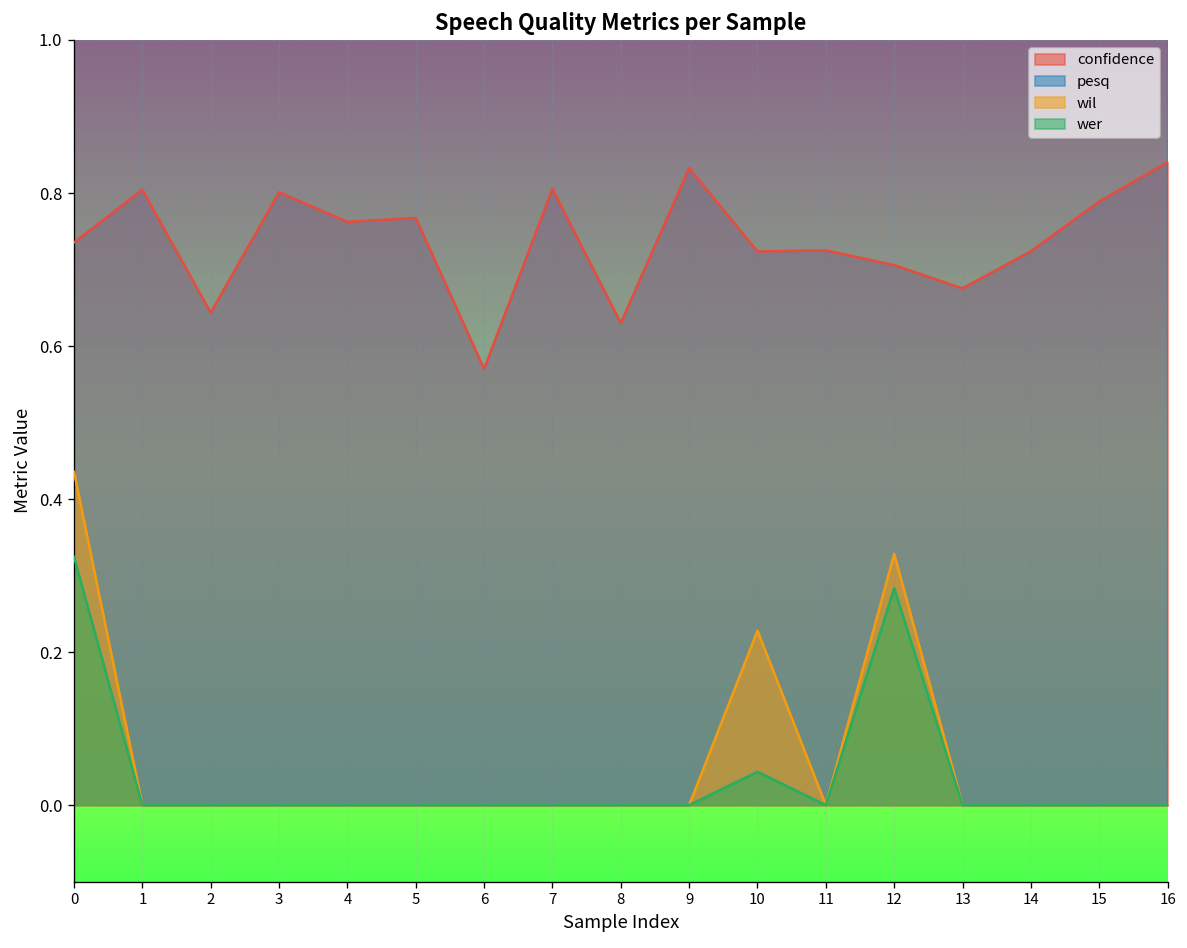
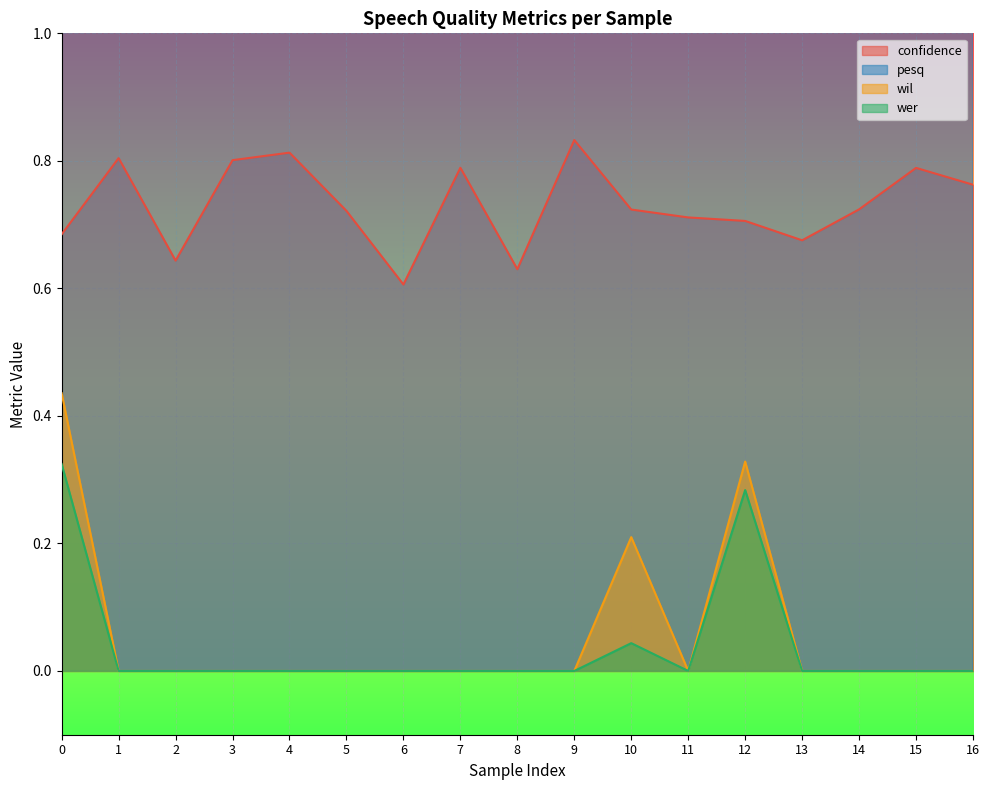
confidence, 0: 0.74 -> 0.68
confidence, 4: 0.76 -> 0.81
confidence, 5: 0.77 -> 0.72
confidence, 6: 0.57 -> 0.61
confidence, 7: 0.81 -> 0.79
wil, 10: 0.23 -> 0.21
confidence, 11: 0.73 -> 0.71
confidence, 16: 0.84 -> 0.76
